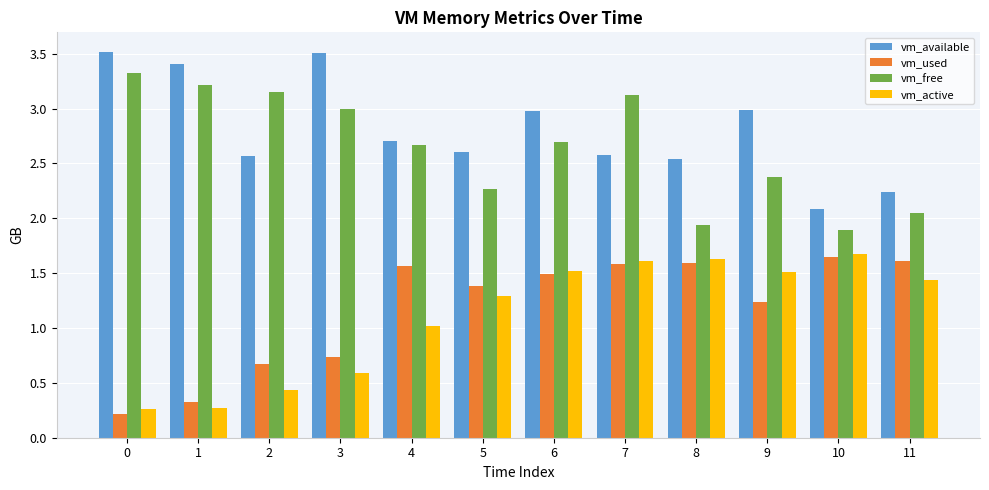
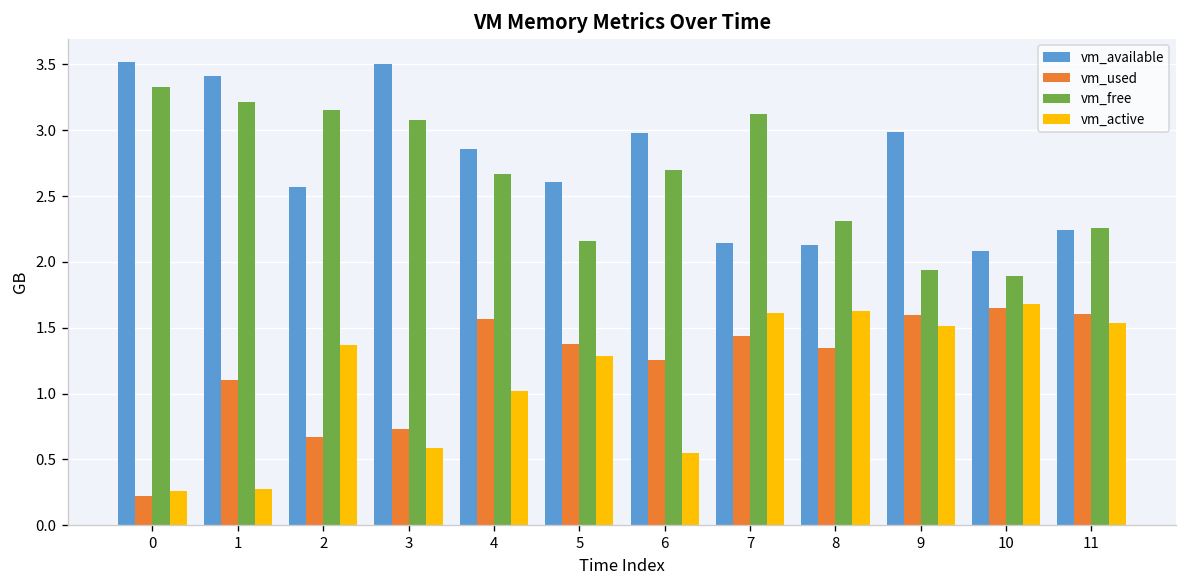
vm_used, 1: 0.33 -> 1.10
vm_active, 2: 0.43 -> 1.37
vm_free, 3: 2.99 -> 3.08
vm_available, 4: 2.70 -> 2.86
vm_free, 5: 2.27 -> 2.16
vm_used, 6: 1.49 -> 1.26
vm_active, 6: 1.52 -> 0.55
vm_available, 7: 2.58 -> 2.14
vm_used, 7: 1.58 -> 1.44
vm_available, 8: 2.54 -> 2.13
vm_used, 8: 1.60 -> 1.34
vm_free, 8: 1.94 -> 2.31
vm_used, 9: 1.24 -> 1.60
vm_free, 9: 2.37 -> 1.94
vm_free, 11: 2.05 -> 2.26
vm_active, 11: 1.44 -> 1.53
